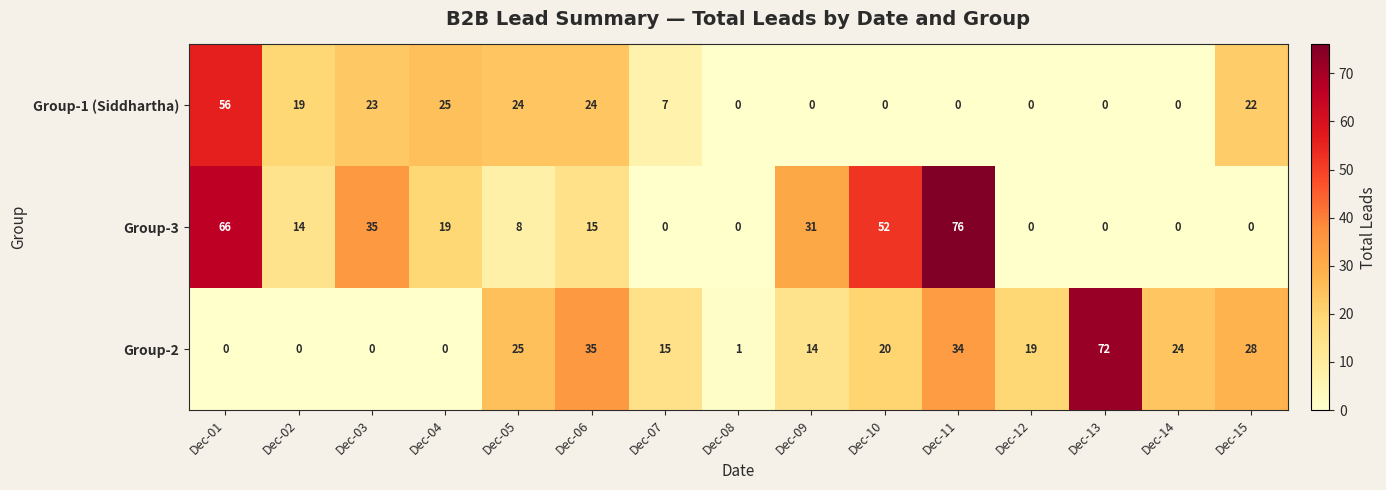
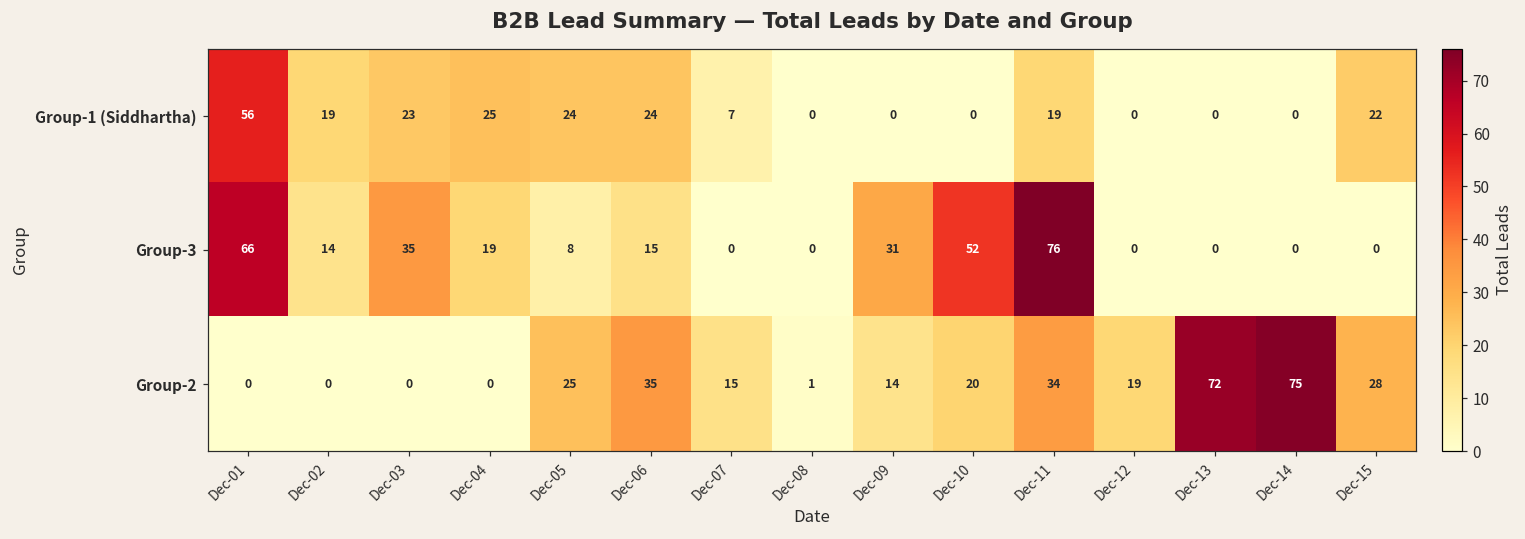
Group-1 (Siddhartha), Dec-11: 0 -> 19
Group-2, Dec-14: 24 -> 75
